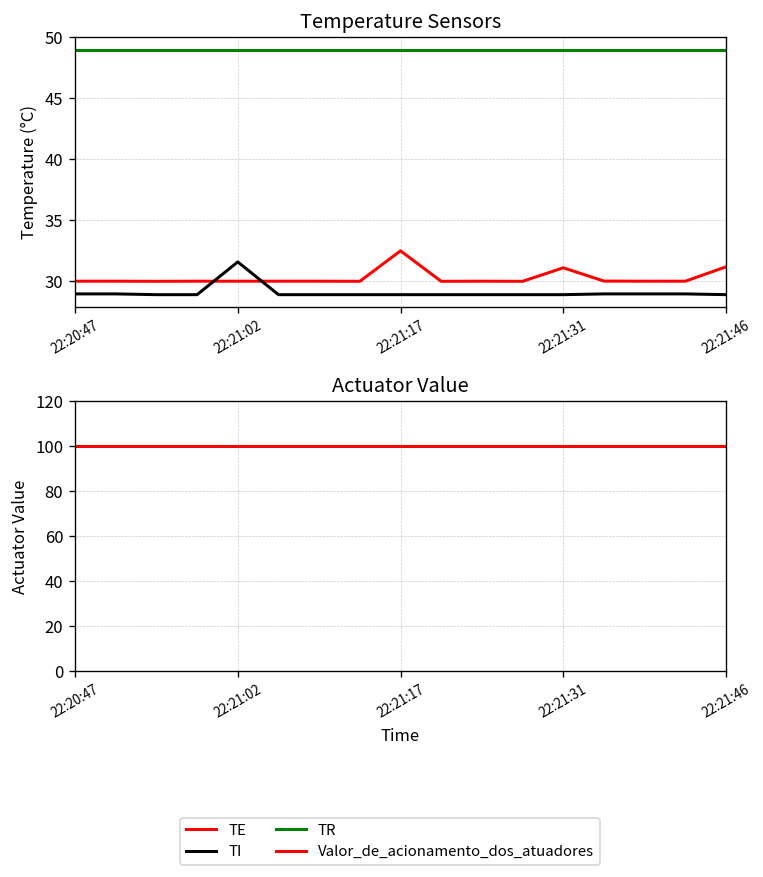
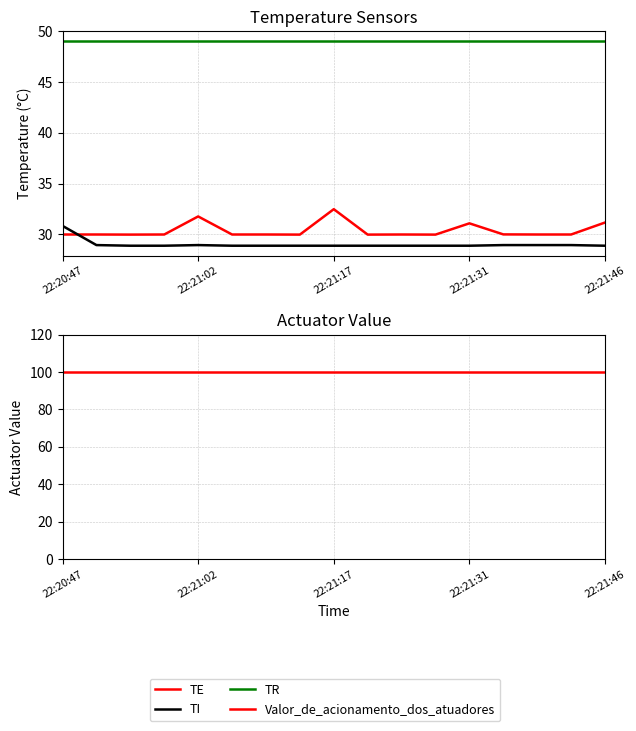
Temperature Sensors, TI, 22:20:47: 28.9 -> 30.8
Temperature Sensors, TE, 22:21:02: 30.0 -> 31.8
Temperature Sensors, TI, 22:21:02: 31.6 -> 28.9
